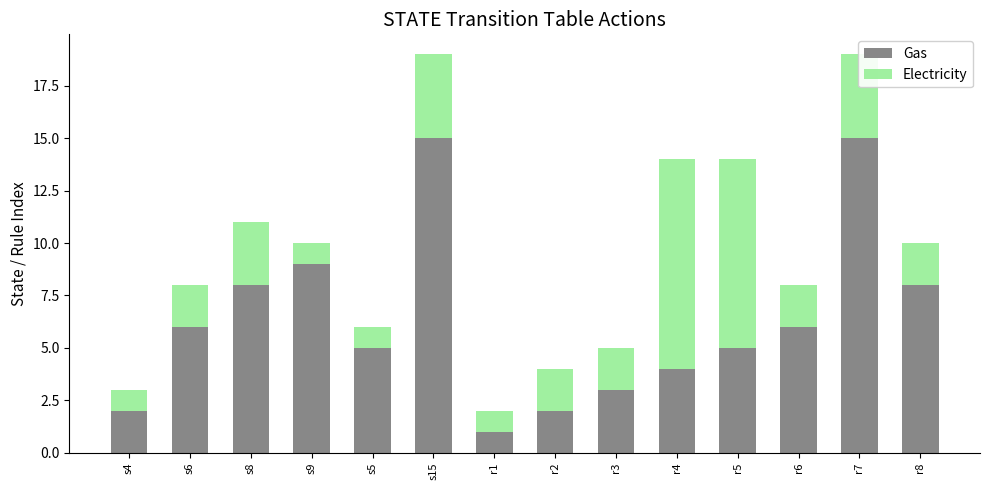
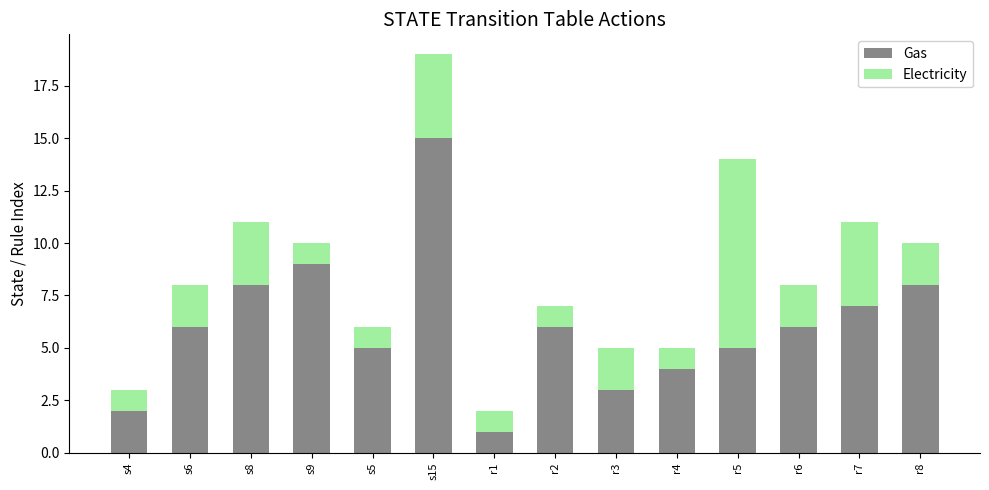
Gas, r2: 2 -> 6
Electricity, r2: 2 -> 1
Electricity, r4: 10 -> 1
Gas, r7: 15 -> 7
